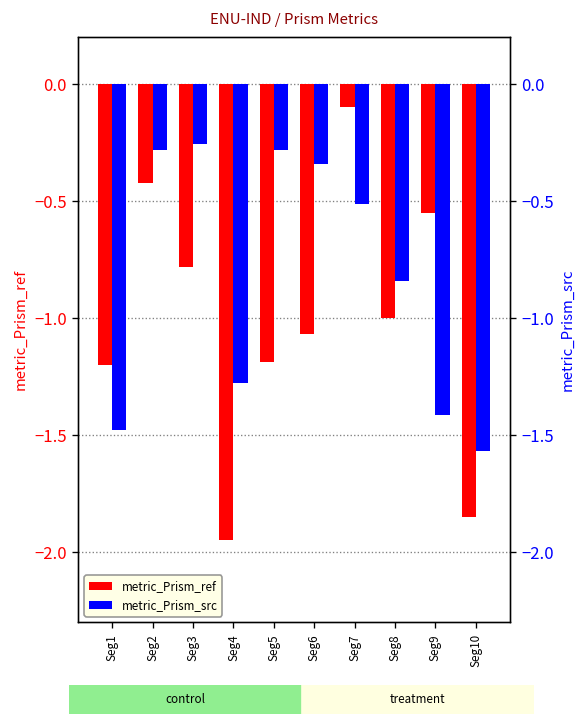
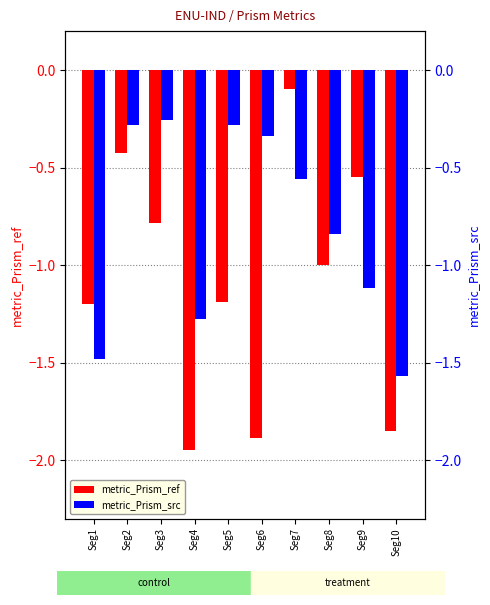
metric_Prism_ref, Seg6: -1.07 -> -1.89
metric_Prism_src, Seg7: -0.51 -> -0.56
metric_Prism_src, Seg9: -1.41 -> -1.12
